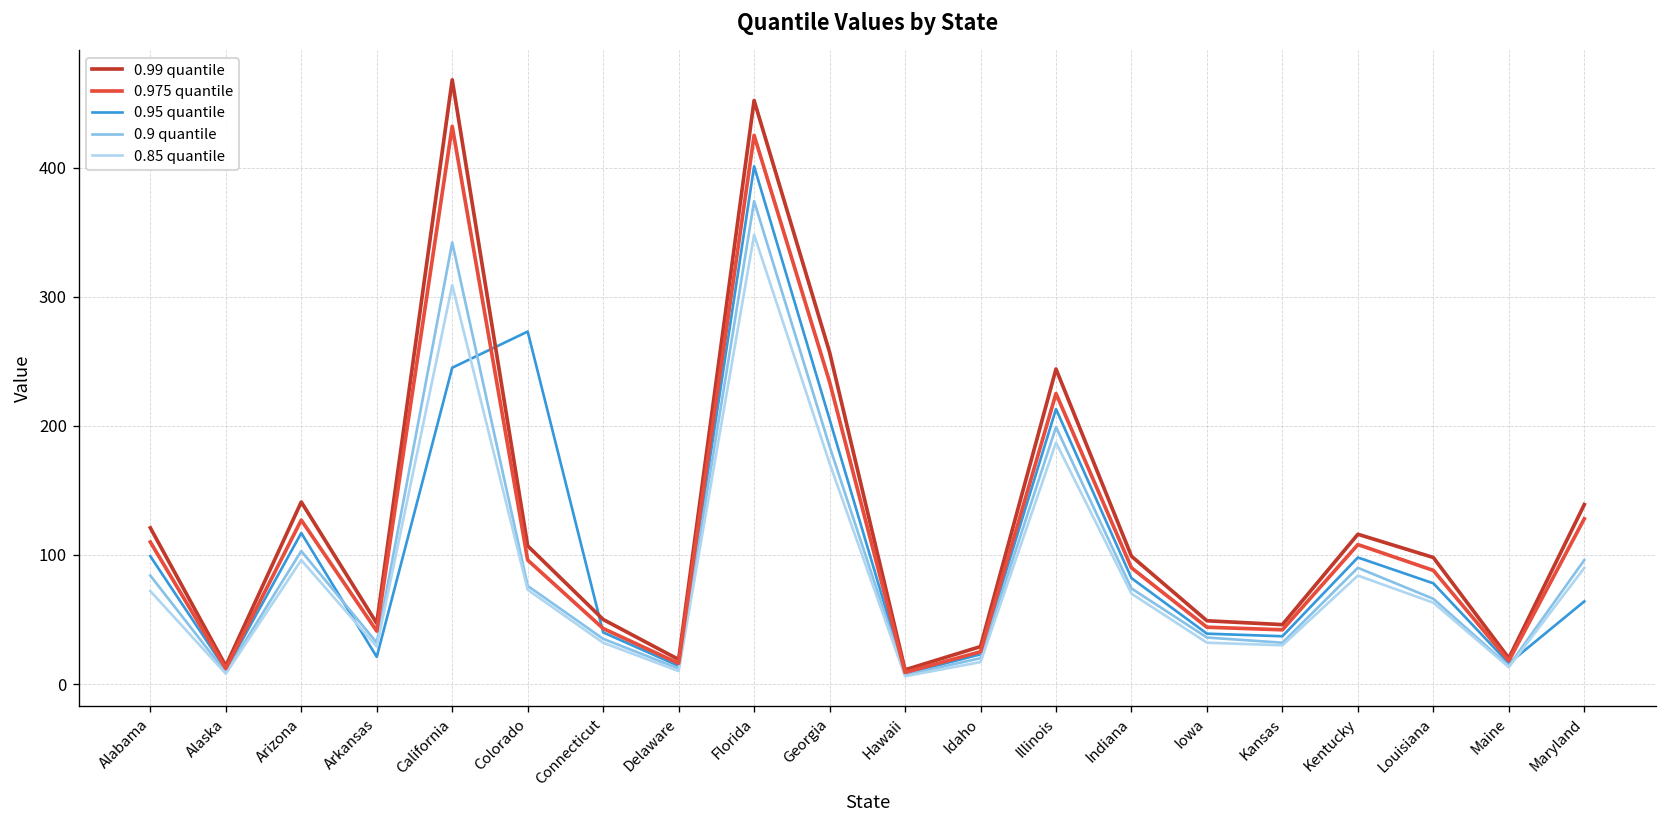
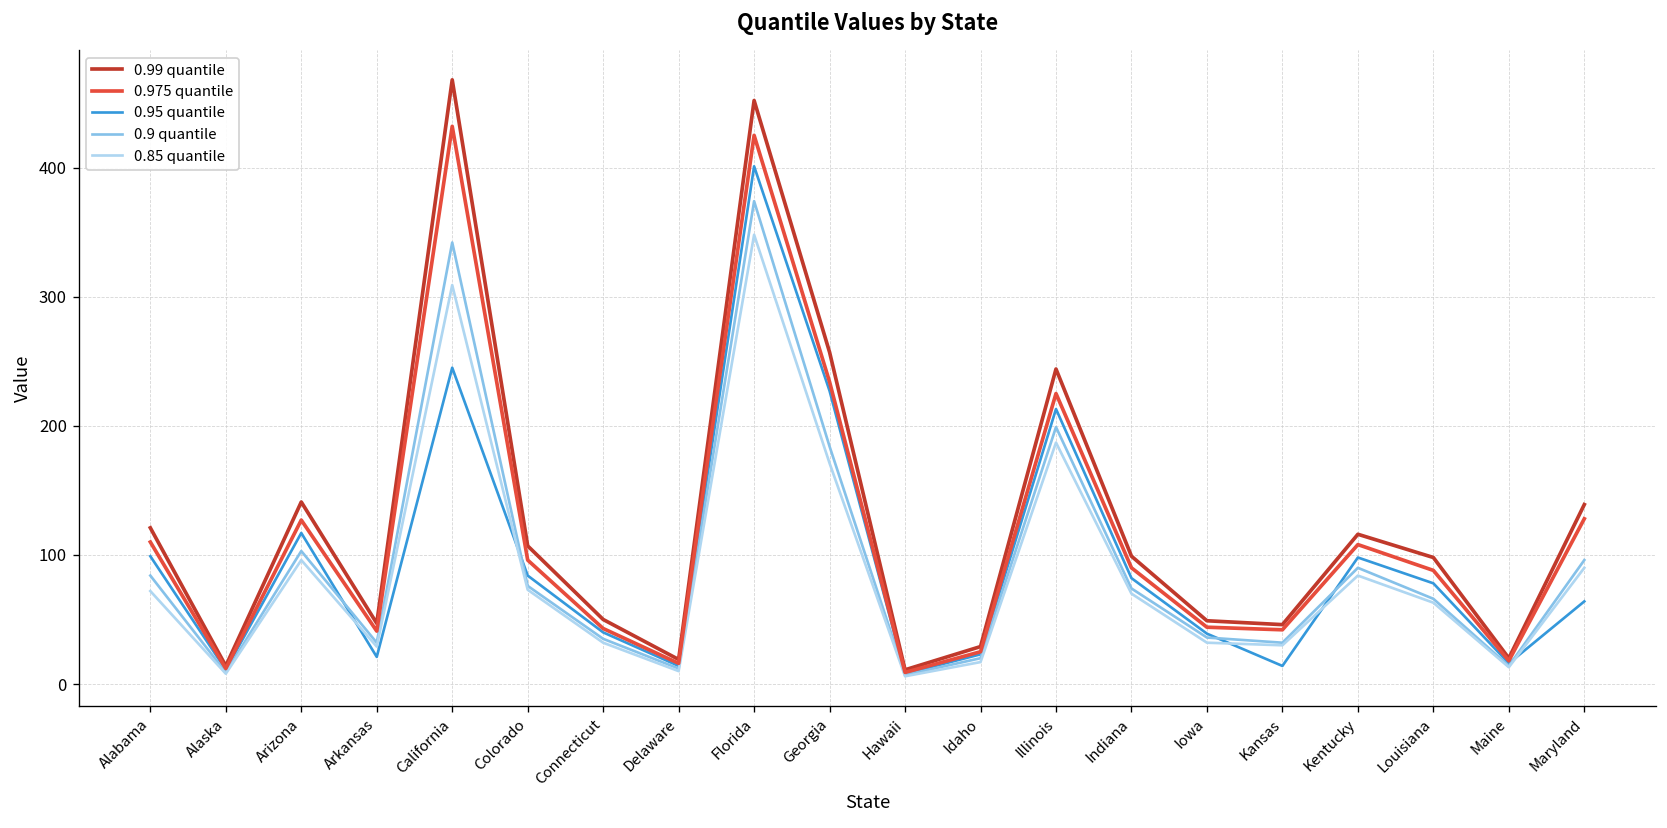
0.95 quantile, Colorado: 273 -> 84
0.95 quantile, Georgia: 205 -> 227
0.95 quantile, Kansas: 37 -> 14
